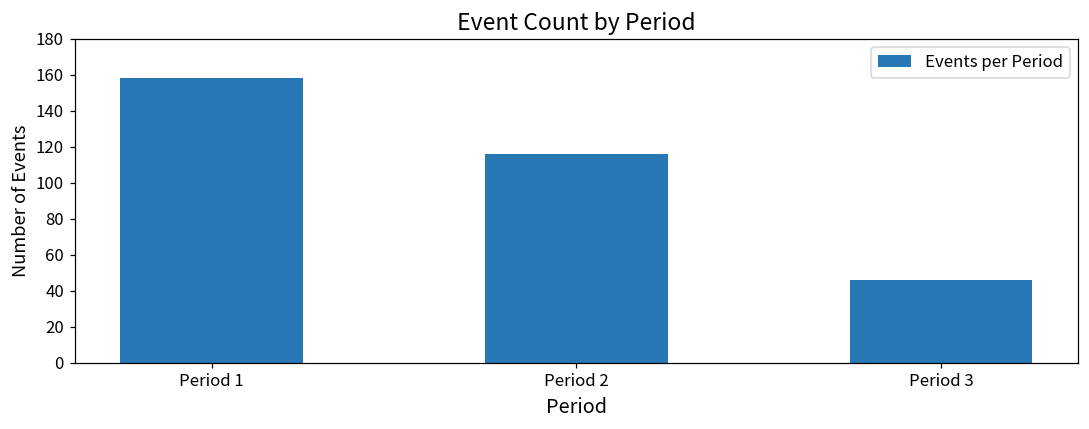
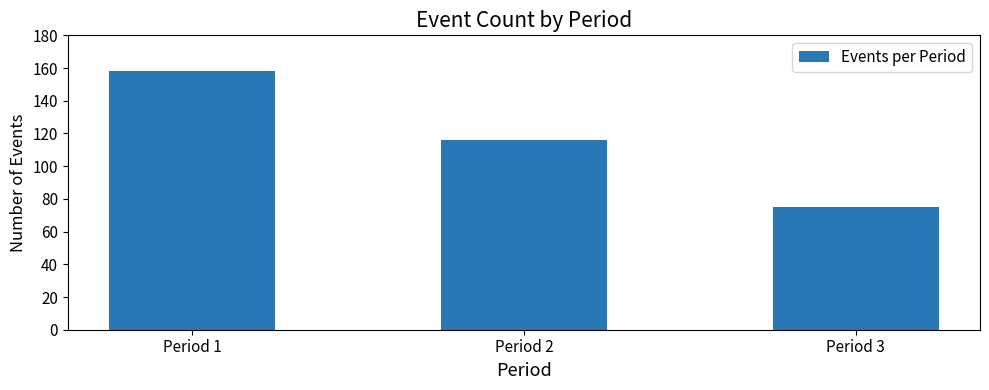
Period 3: 46 -> 75
